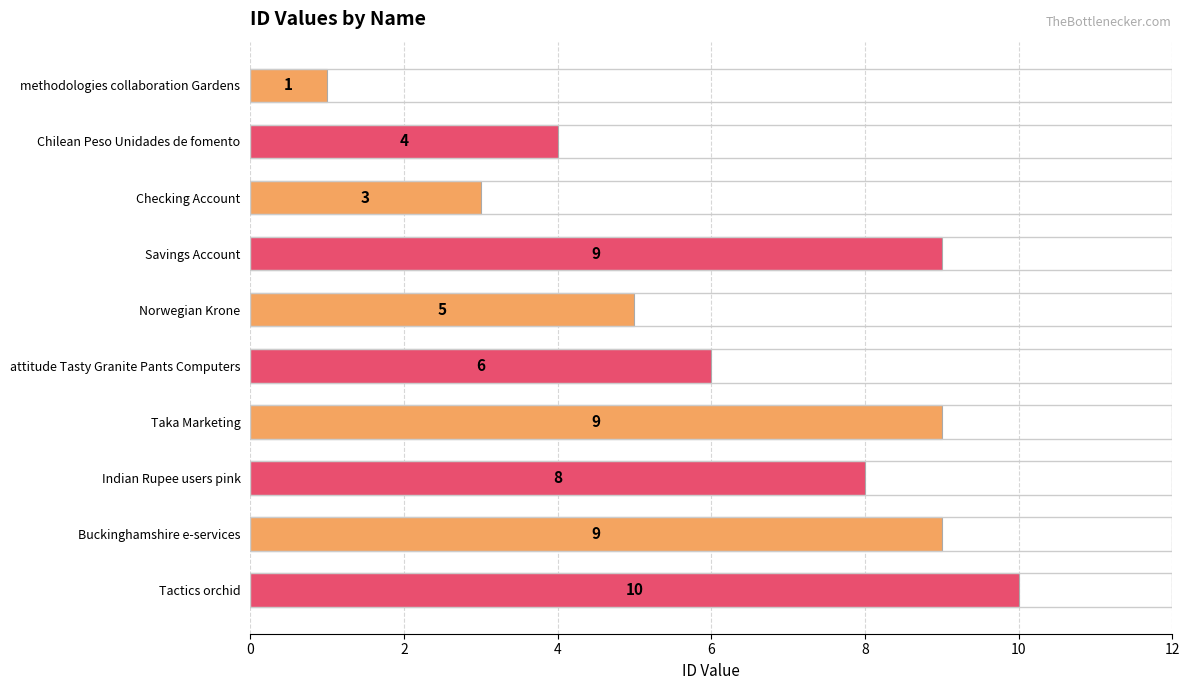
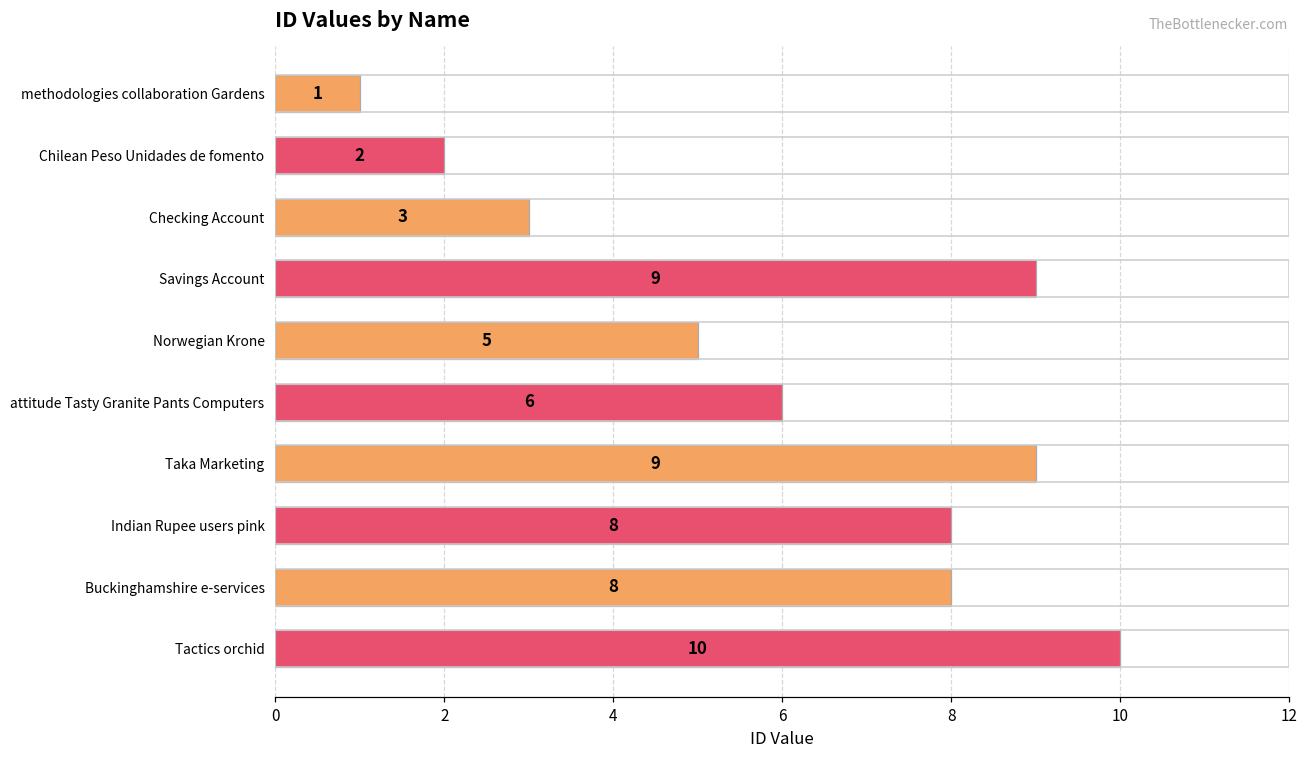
Chilean Peso Unidades de fomento: 4 -> 2
Buckinghamshire e-services: 9 -> 8
